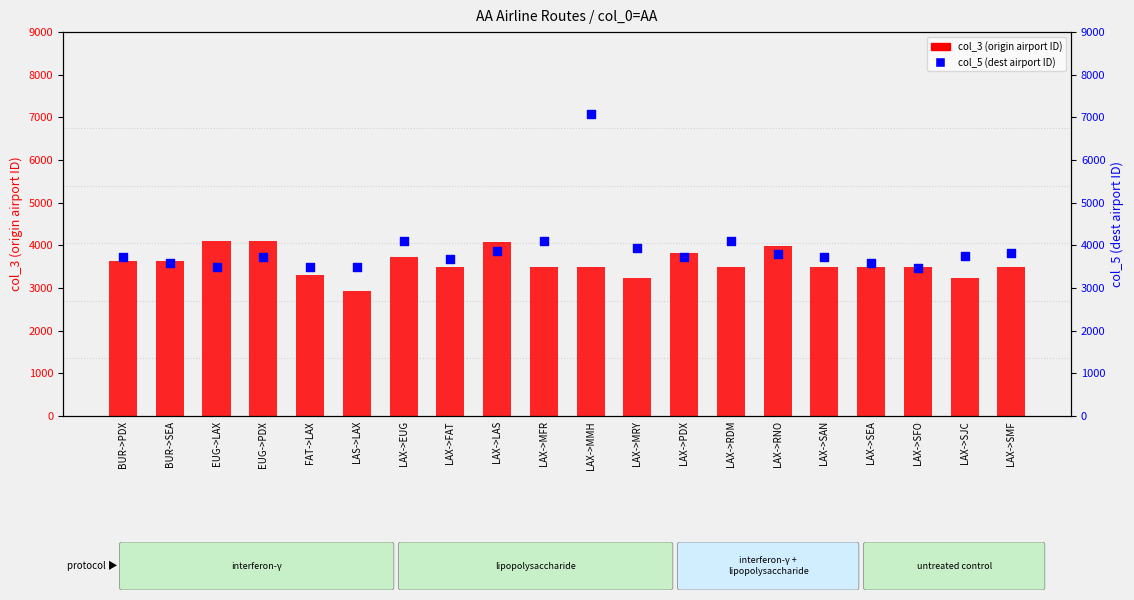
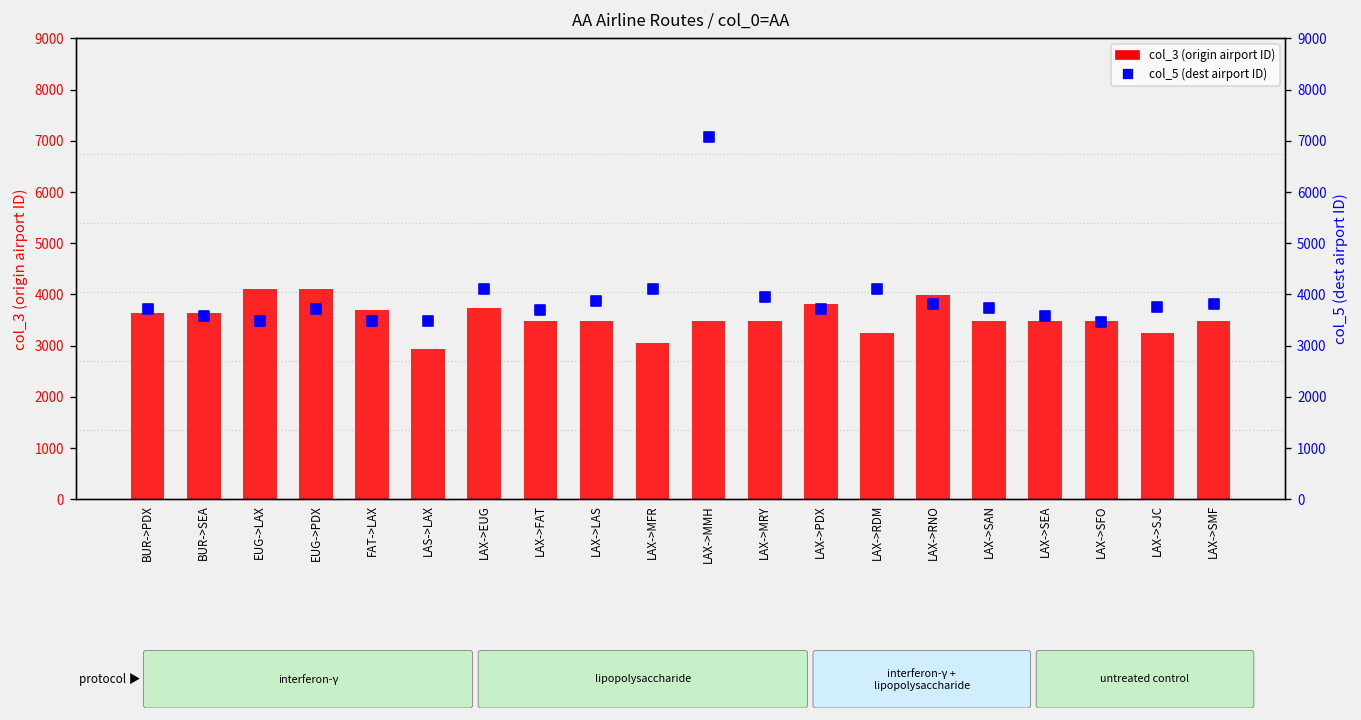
col_3 (origin airport ID), FAT->LAX: 3300 -> 3700
col_3 (origin airport ID), LAX->LAS: 4100 -> 3500
col_3 (origin airport ID), LAX->MFR: 3500 -> 3000
col_3 (origin airport ID), LAX->MRY: 3200 -> 3500
col_3 (origin airport ID), LAX->RDM: 3500 -> 3200
